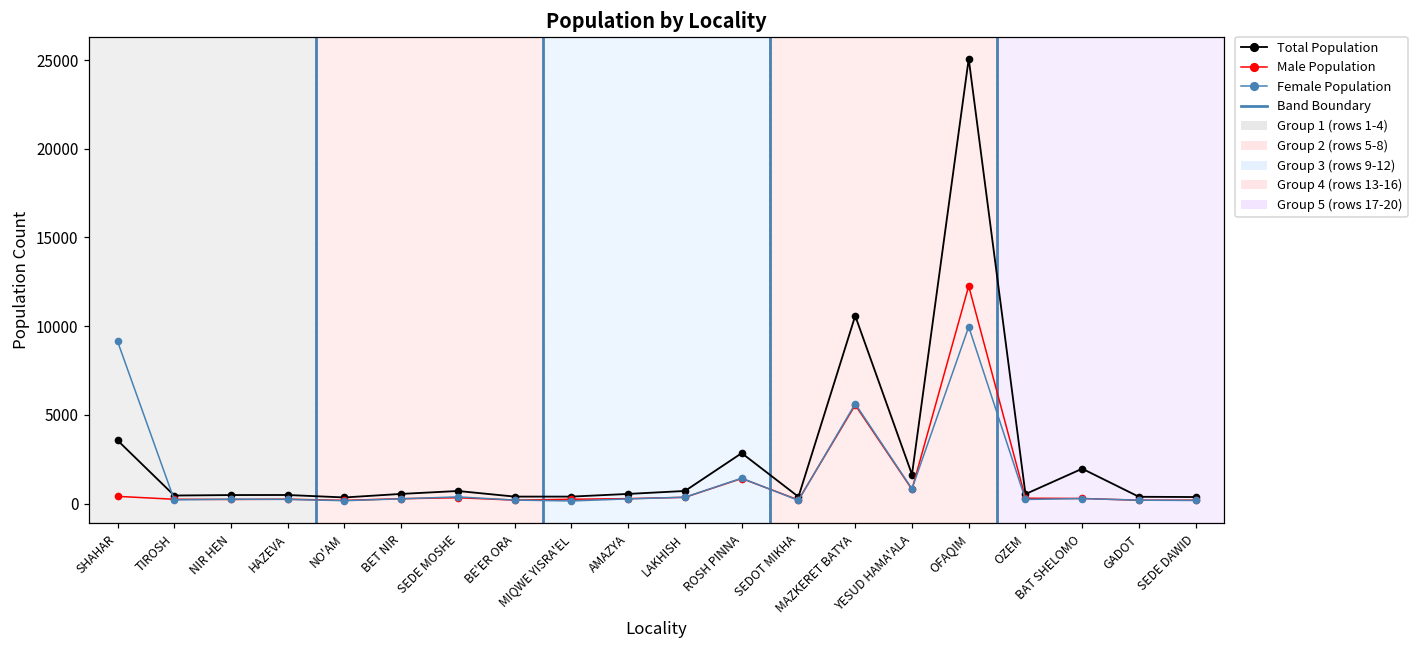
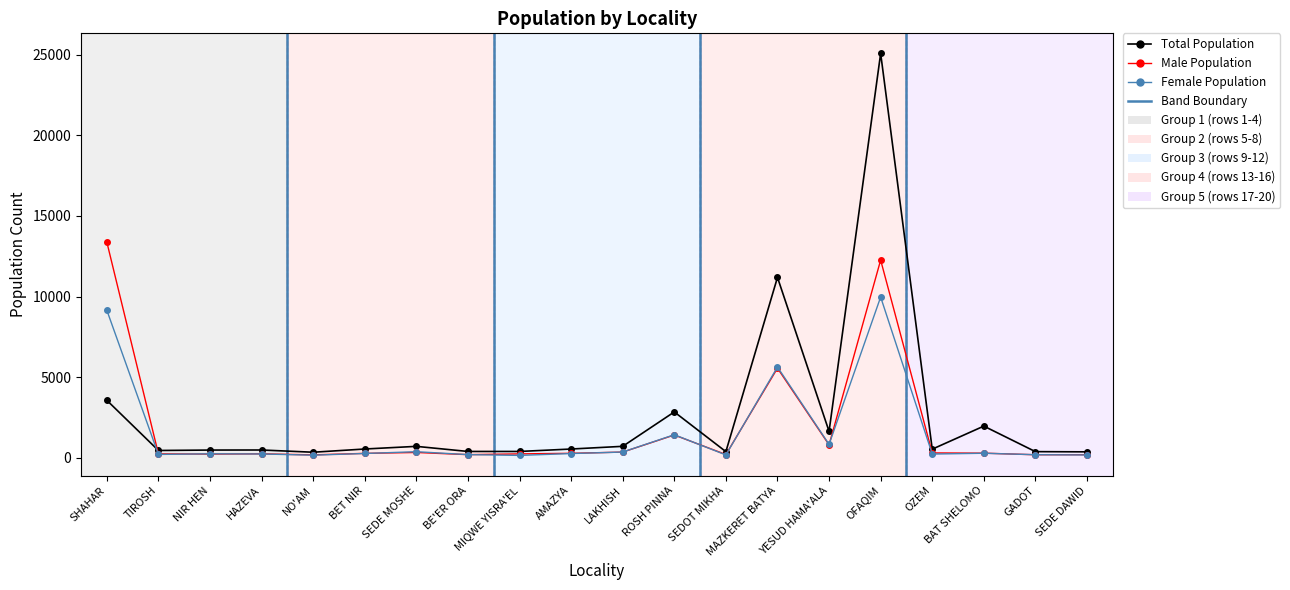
Male Population, SHAHAR: 400 -> 13400
Total Population, MAZKERET BATYA: 10600 -> 11200
